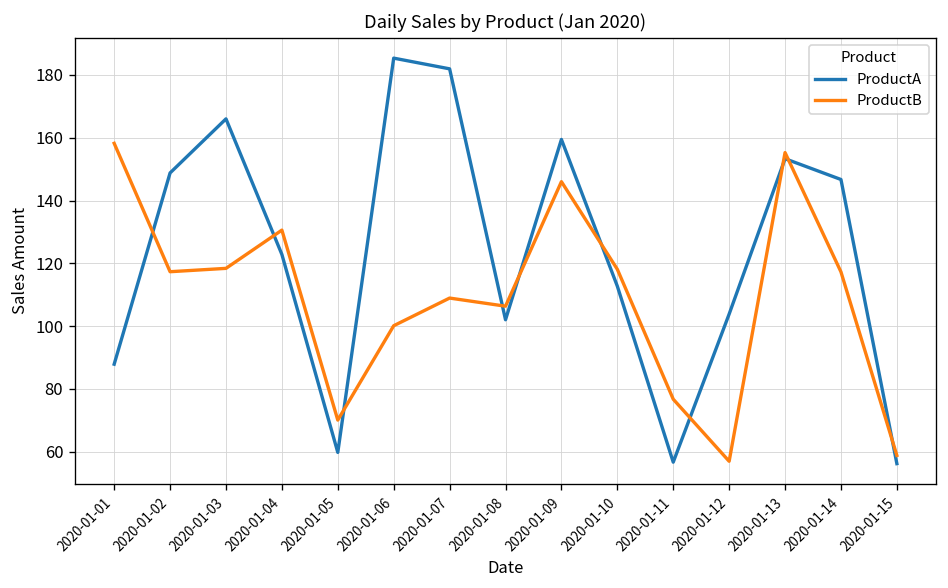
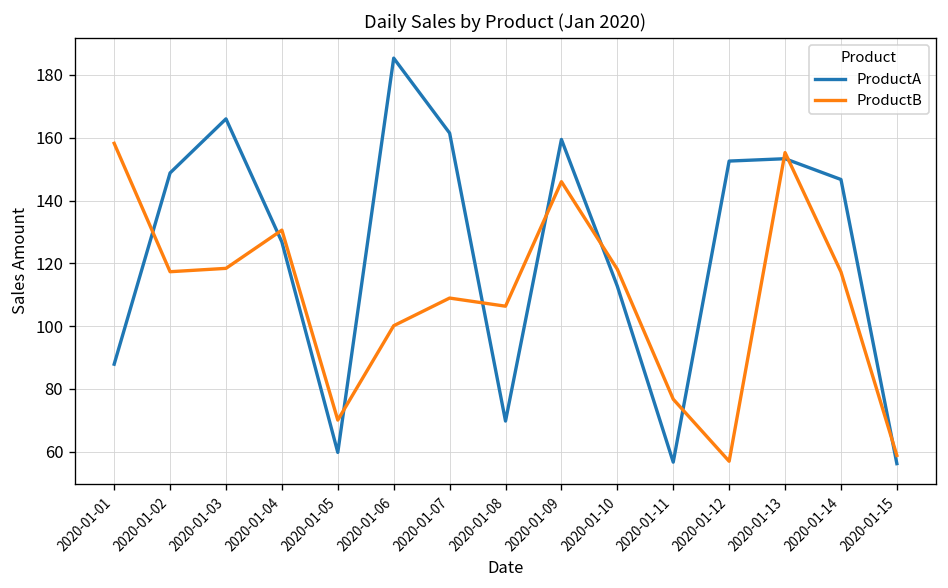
ProductA, 2020-01-04: 123 -> 127
ProductA, 2020-01-07: 182 -> 161
ProductA, 2020-01-08: 102 -> 70
ProductA, 2020-01-12: 104 -> 153
